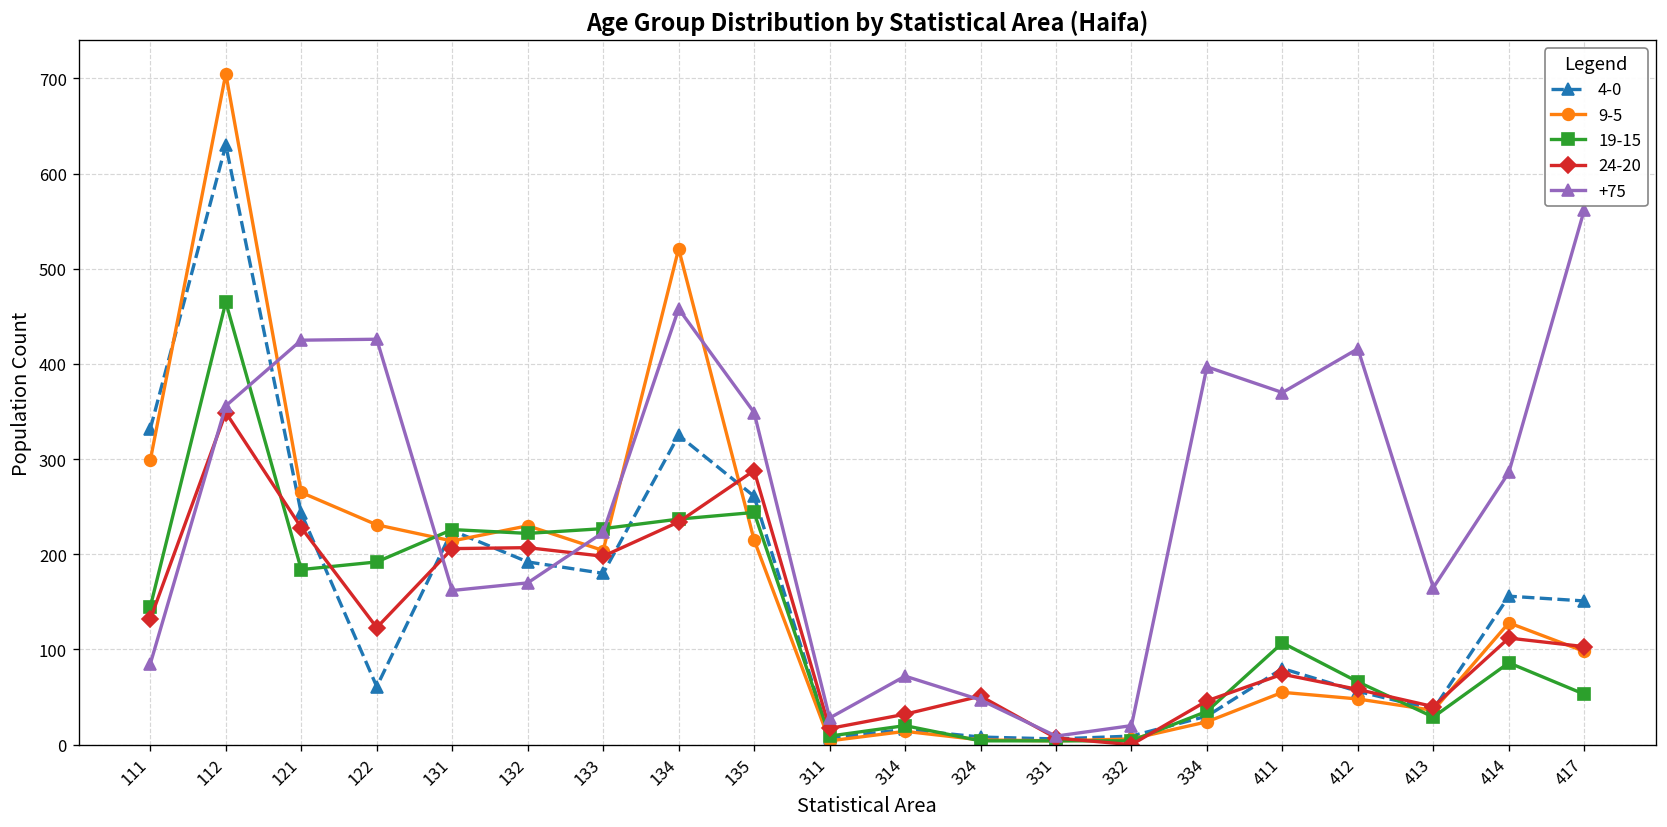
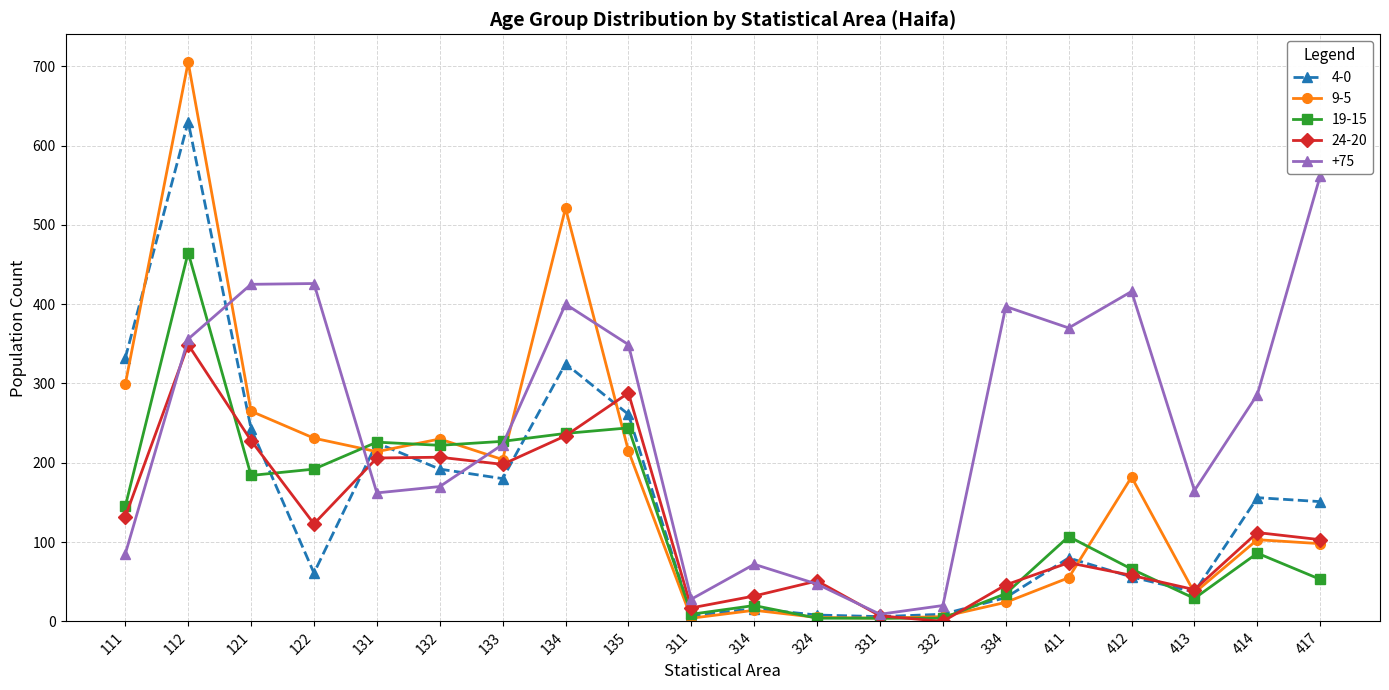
+75, 134: 460 -> 400
9-5, 412: 50 -> 180
9-5, 414: 130 -> 100
